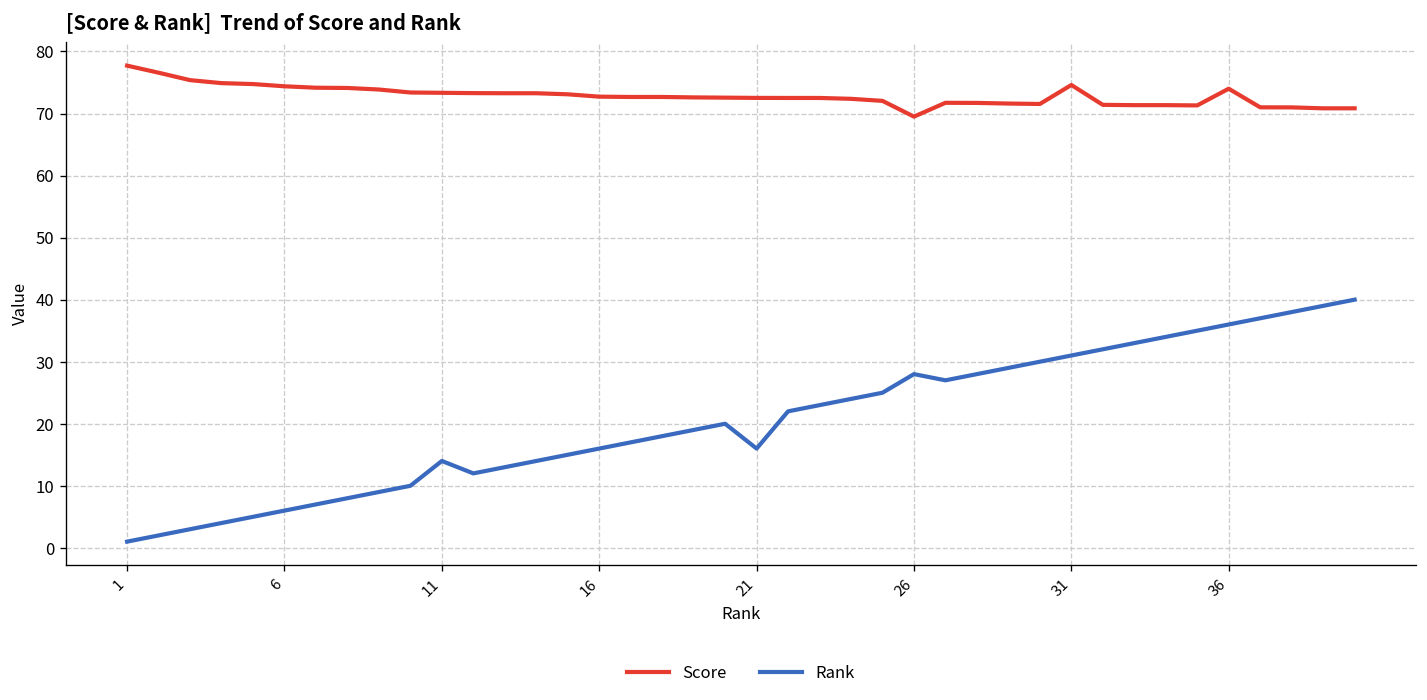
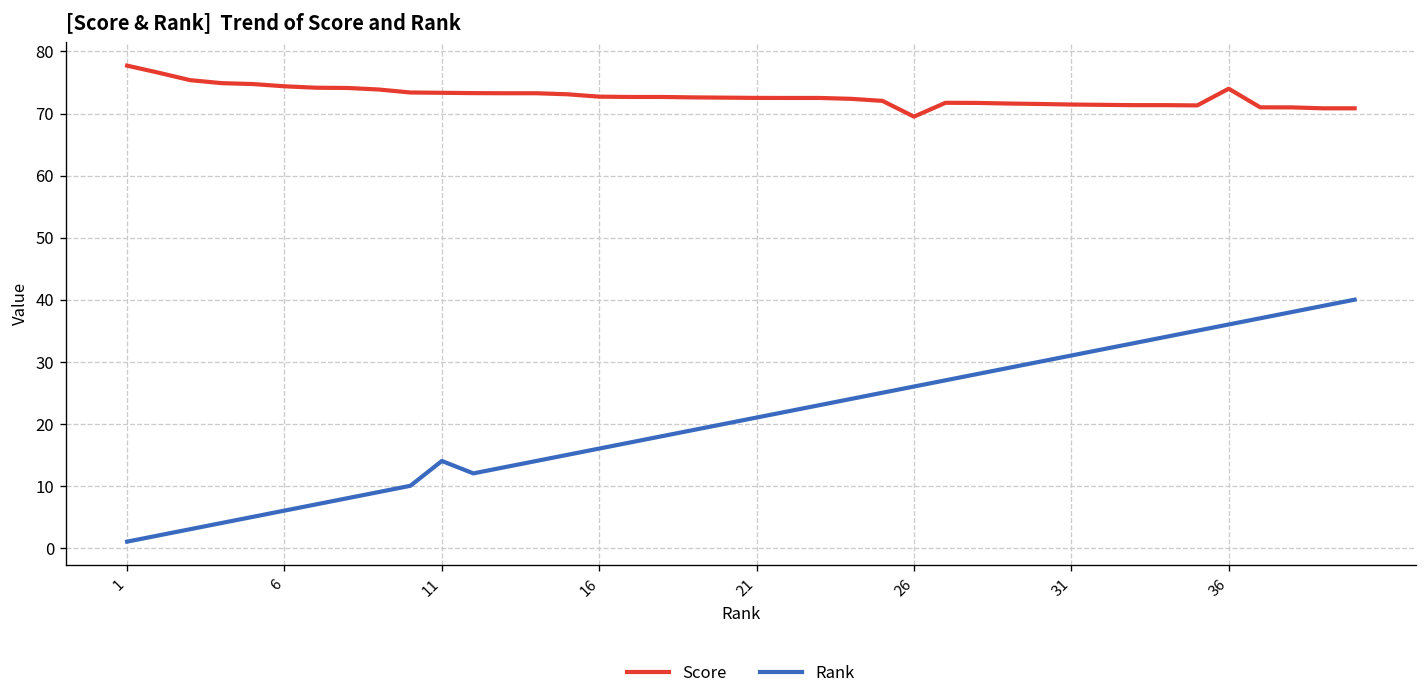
Rank, 21: 16 -> 21
Rank, 26: 28 -> 26
Score, 31: 75 -> 71
